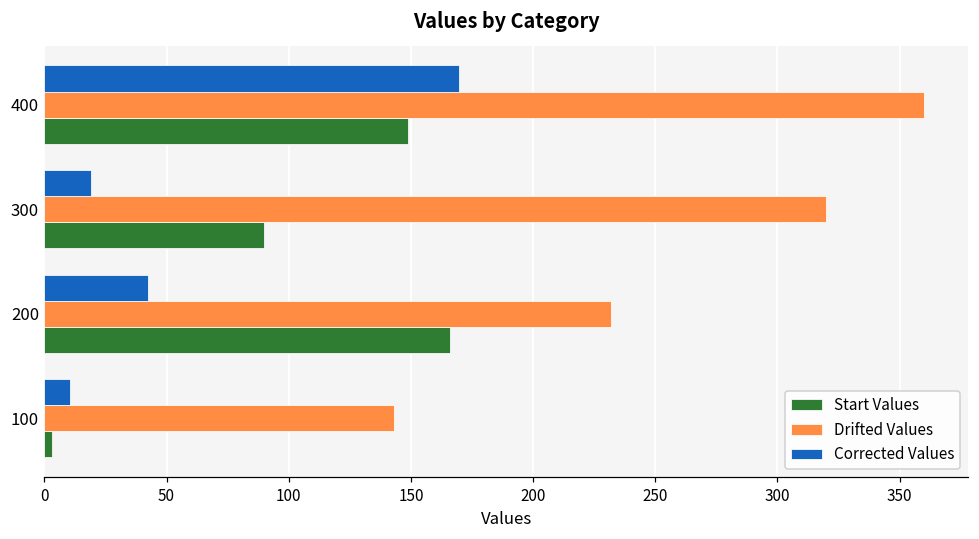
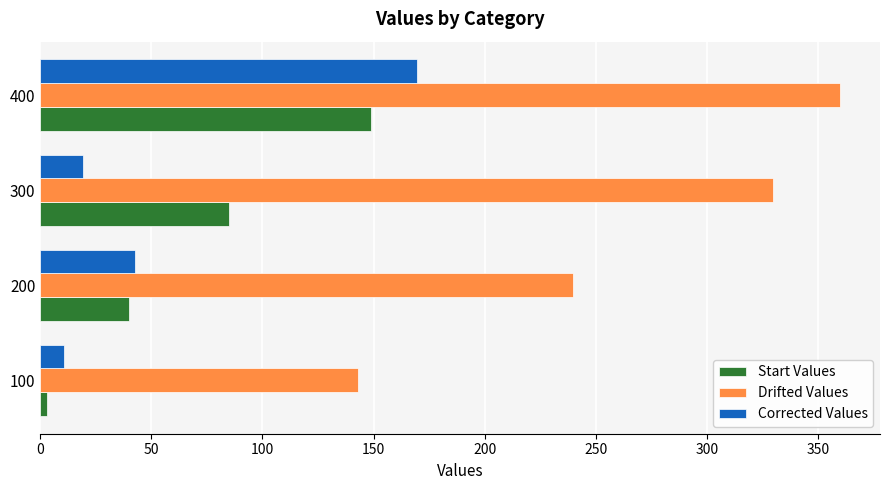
Drifted Values, 300: 320 -> 330
Start Values, 300: 90 -> 85
Drifted Values, 200: 232 -> 240
Start Values, 200: 166 -> 40
